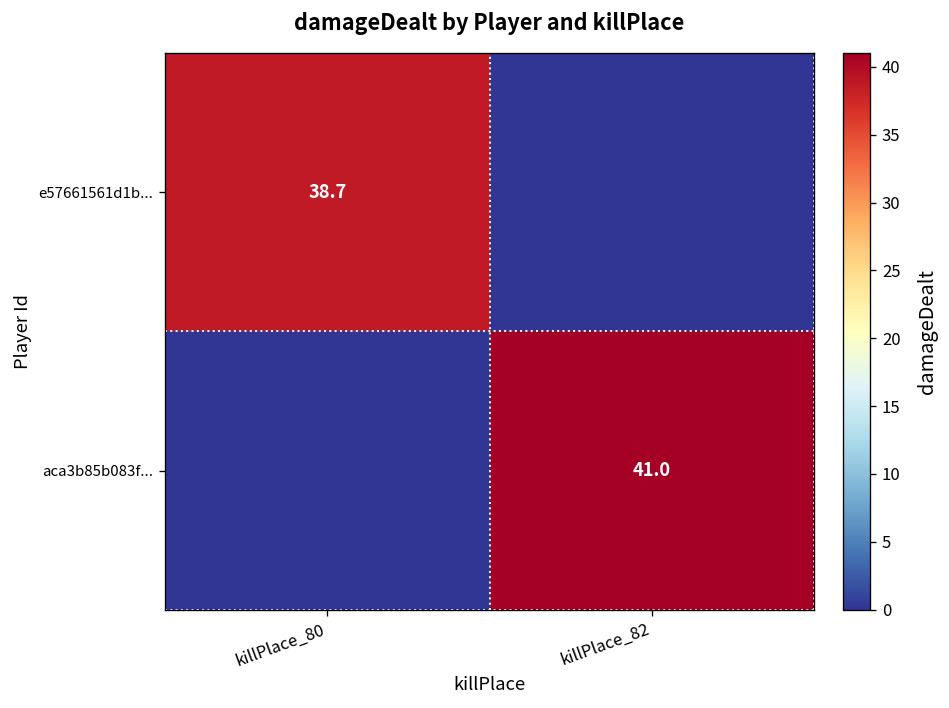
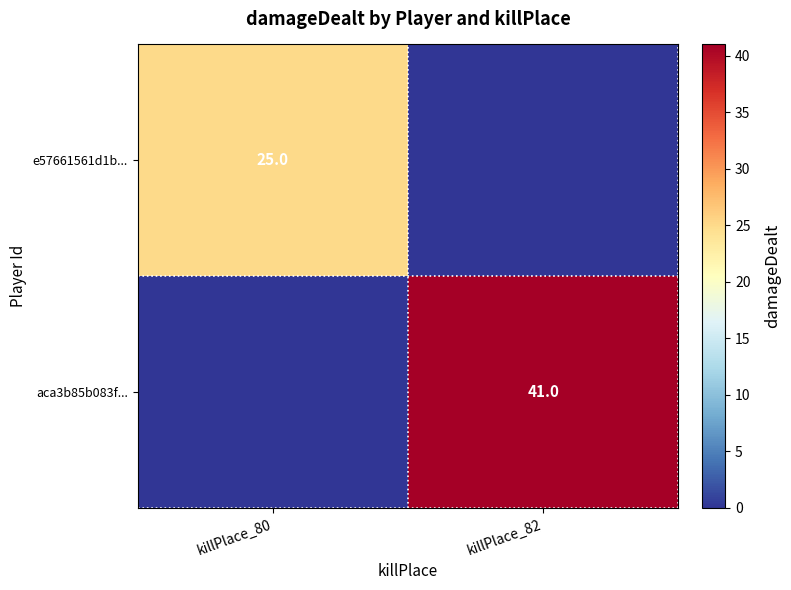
e57661561d1b..., killPlace_80: 38.7 -> 25.0
